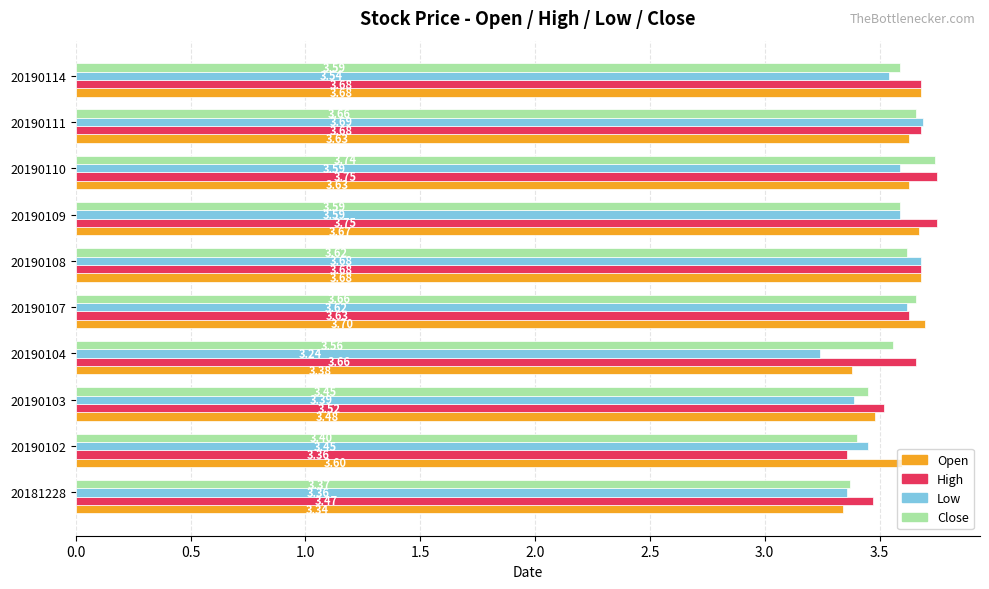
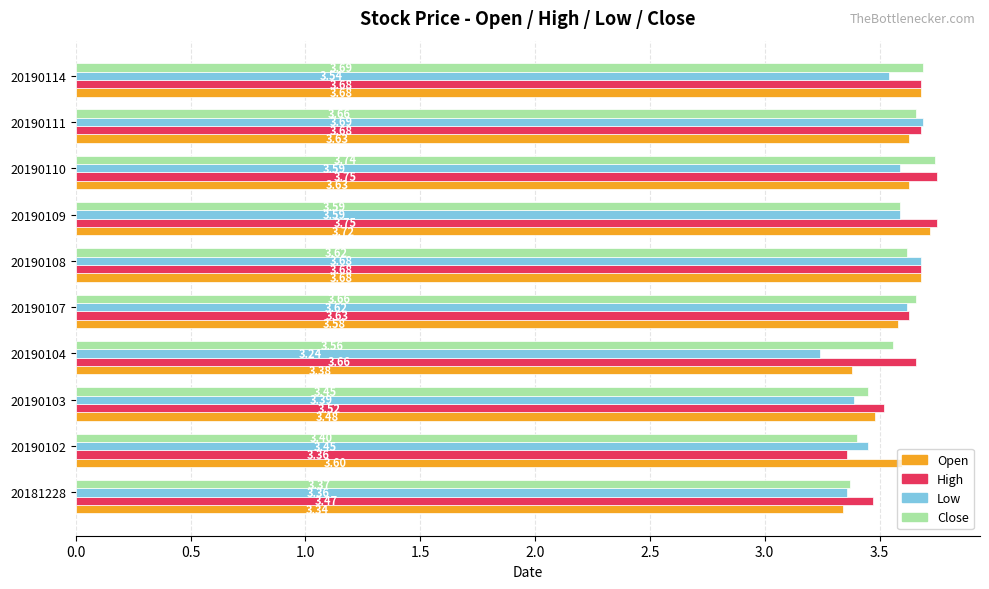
Close, 20190114: 3.59 -> 3.69
Open, 20190109: 3.67 -> 3.72
Open, 20190107: 3.70 -> 3.58
